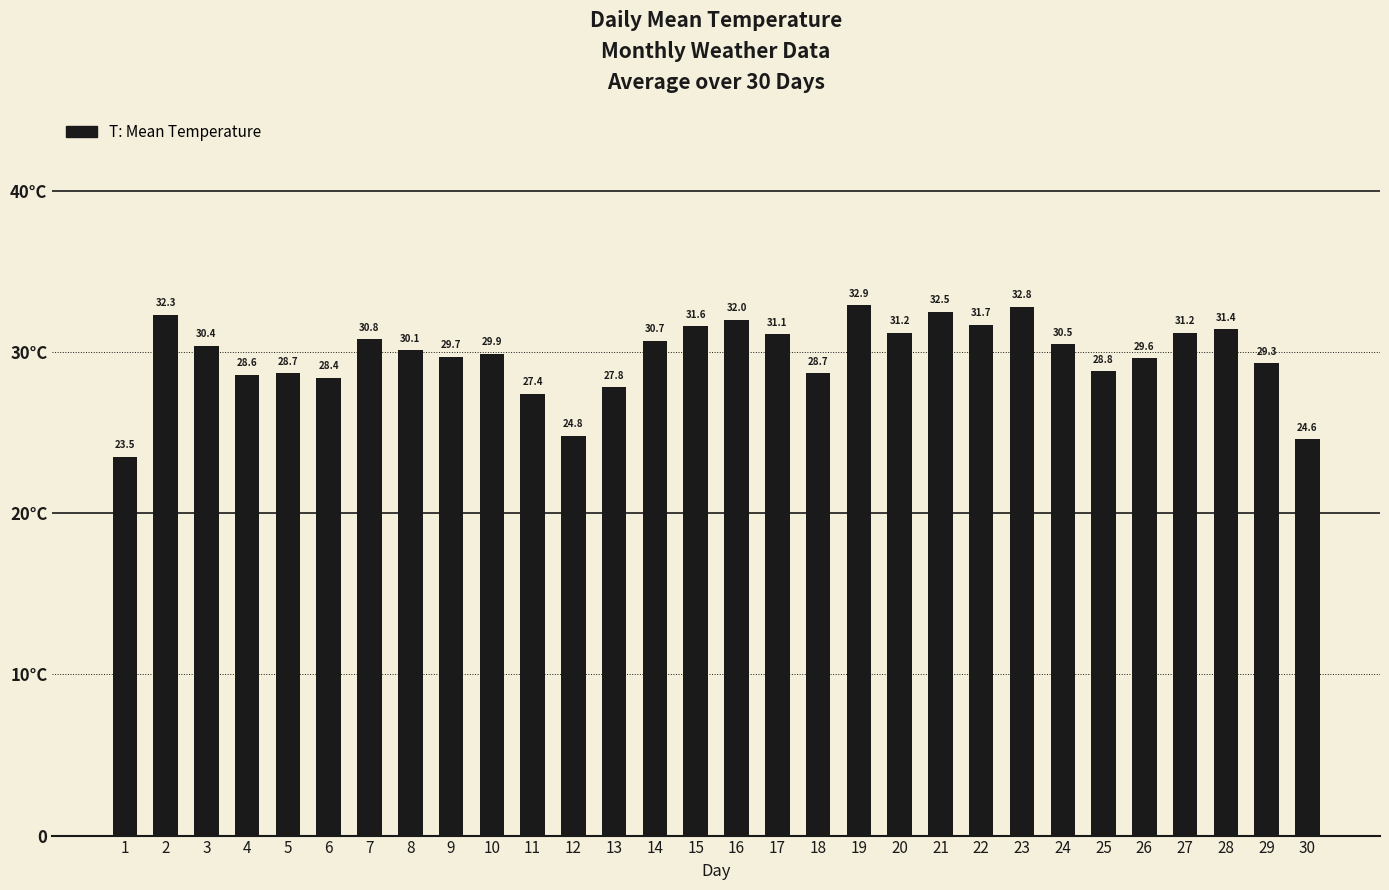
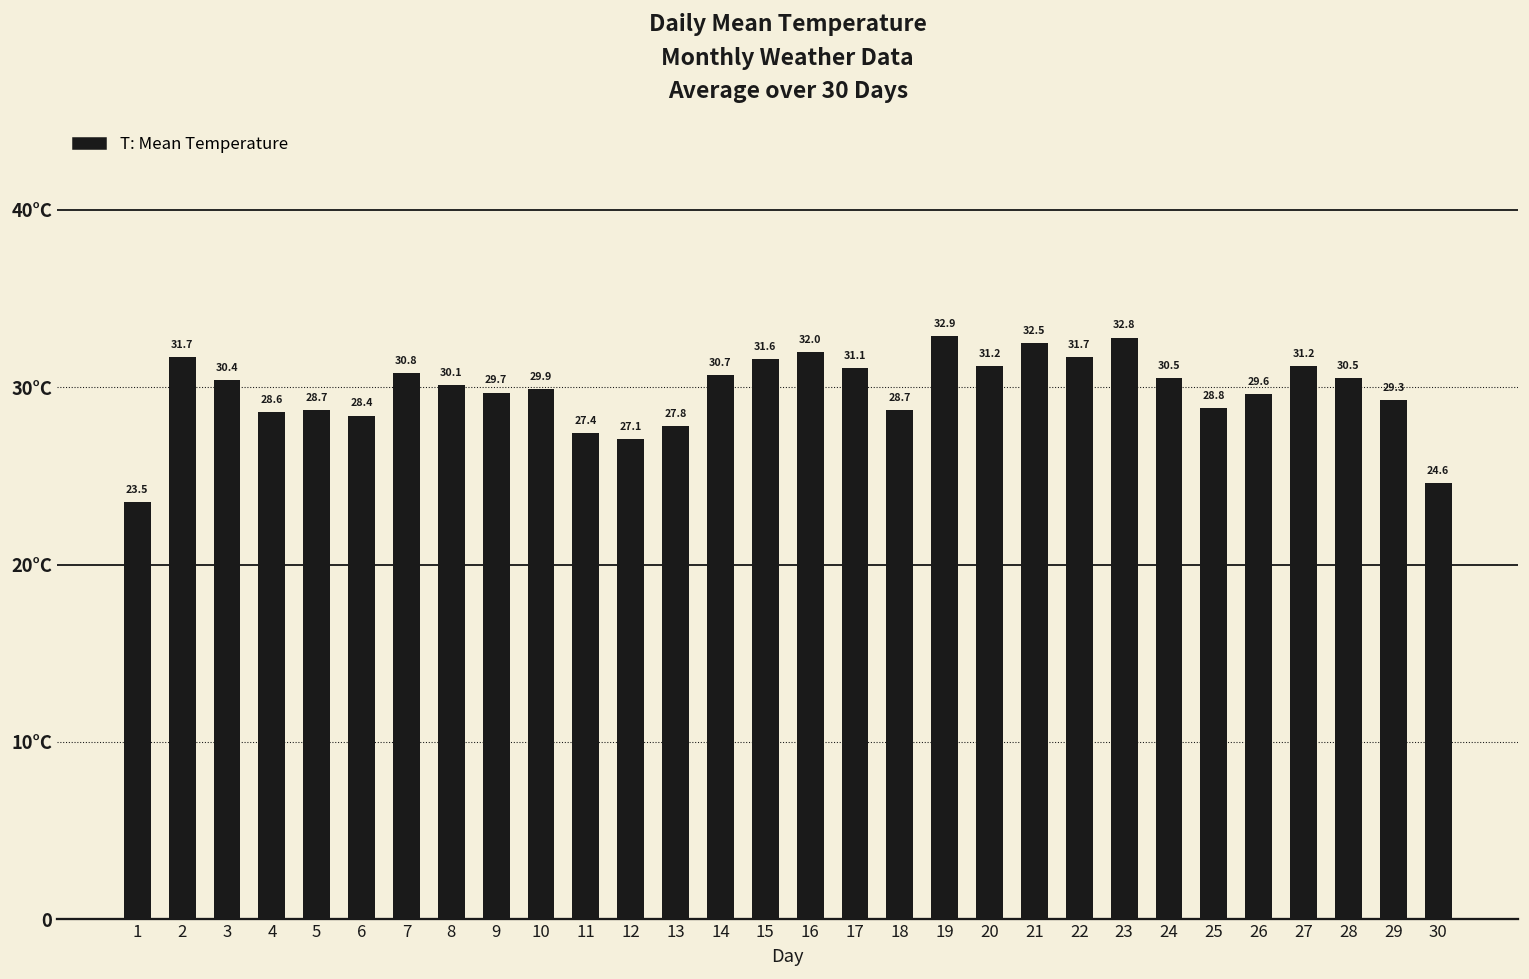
2: 32.3 -> 31.7
12: 24.8 -> 27.1
28: 31.4 -> 30.5
